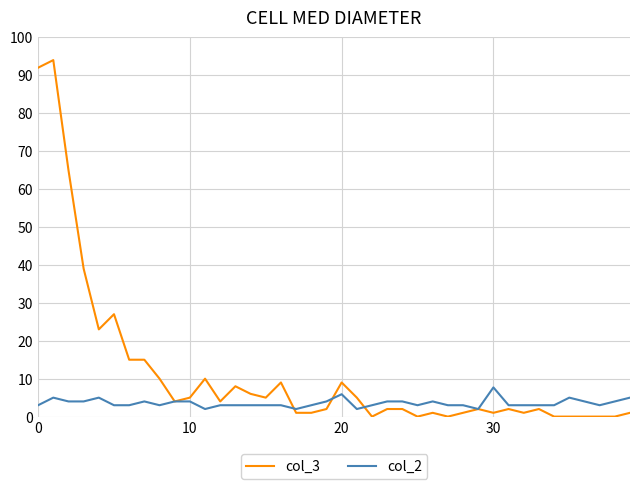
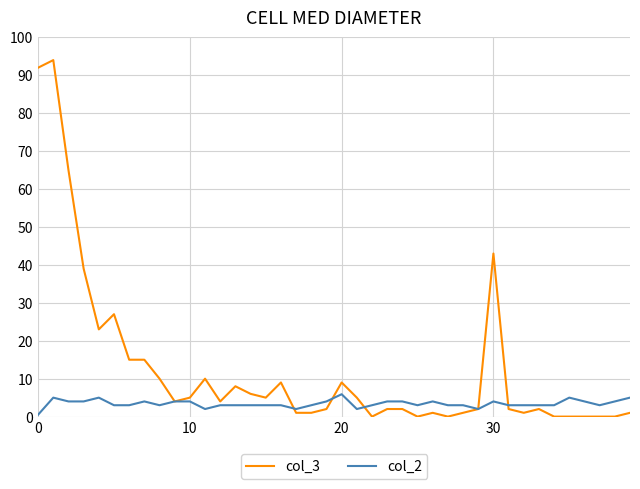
col_2, 0: 3 -> 1
col_3, 30: 1 -> 43
col_2, 30: 8 -> 4
